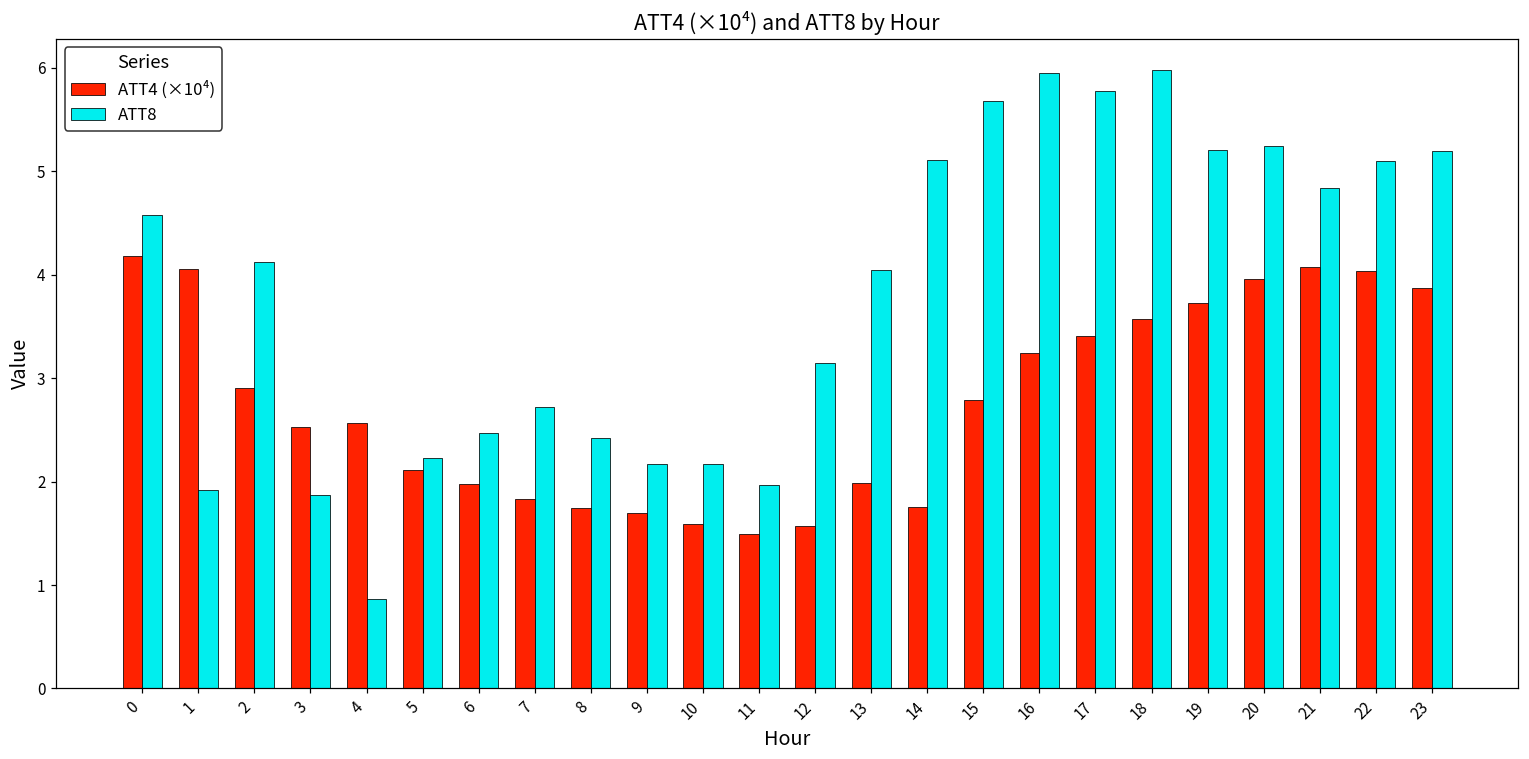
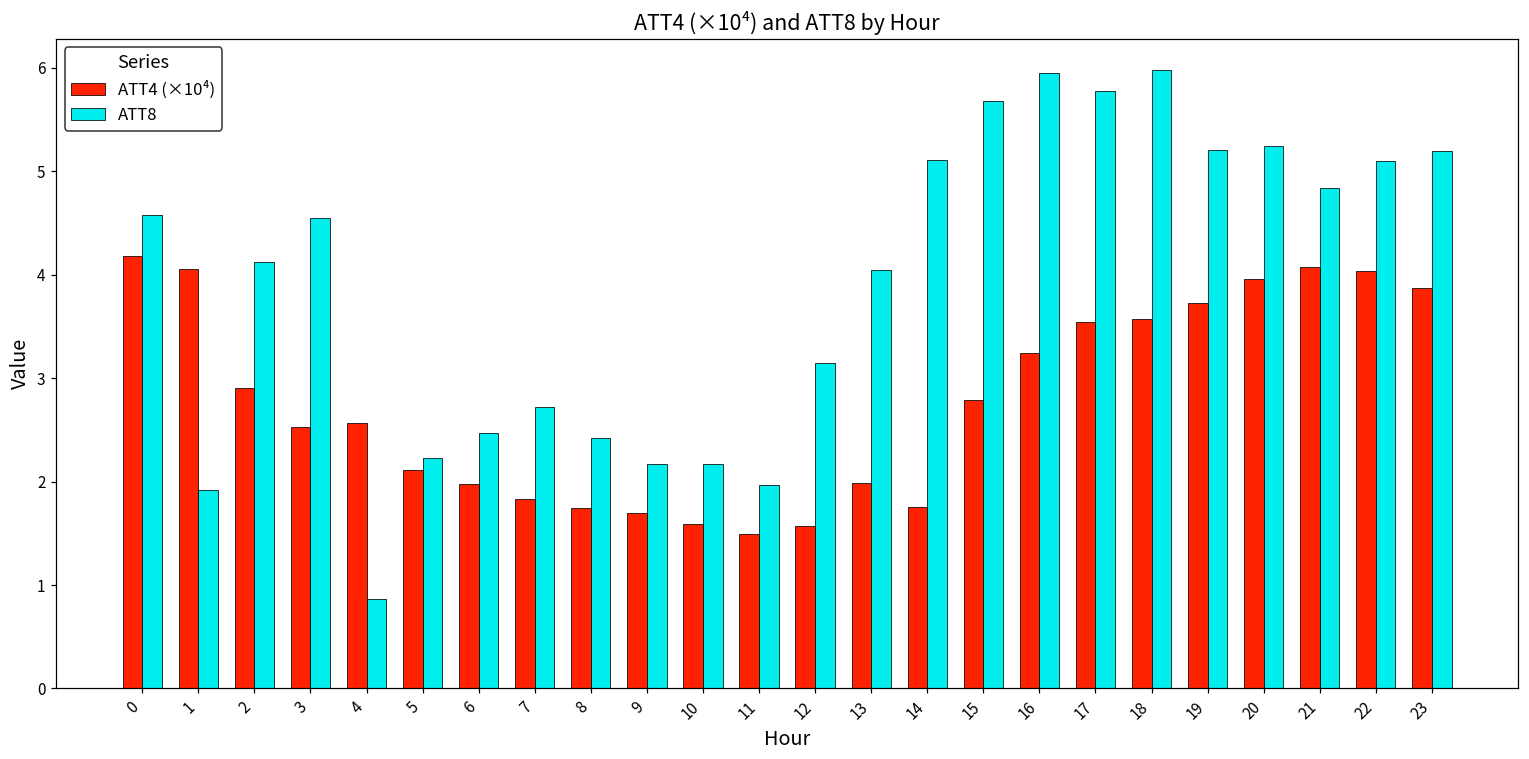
ATT8, 3: 1.9 -> 4.6
ATT4 (×10⁴), 17: 3.4 -> 3.5
